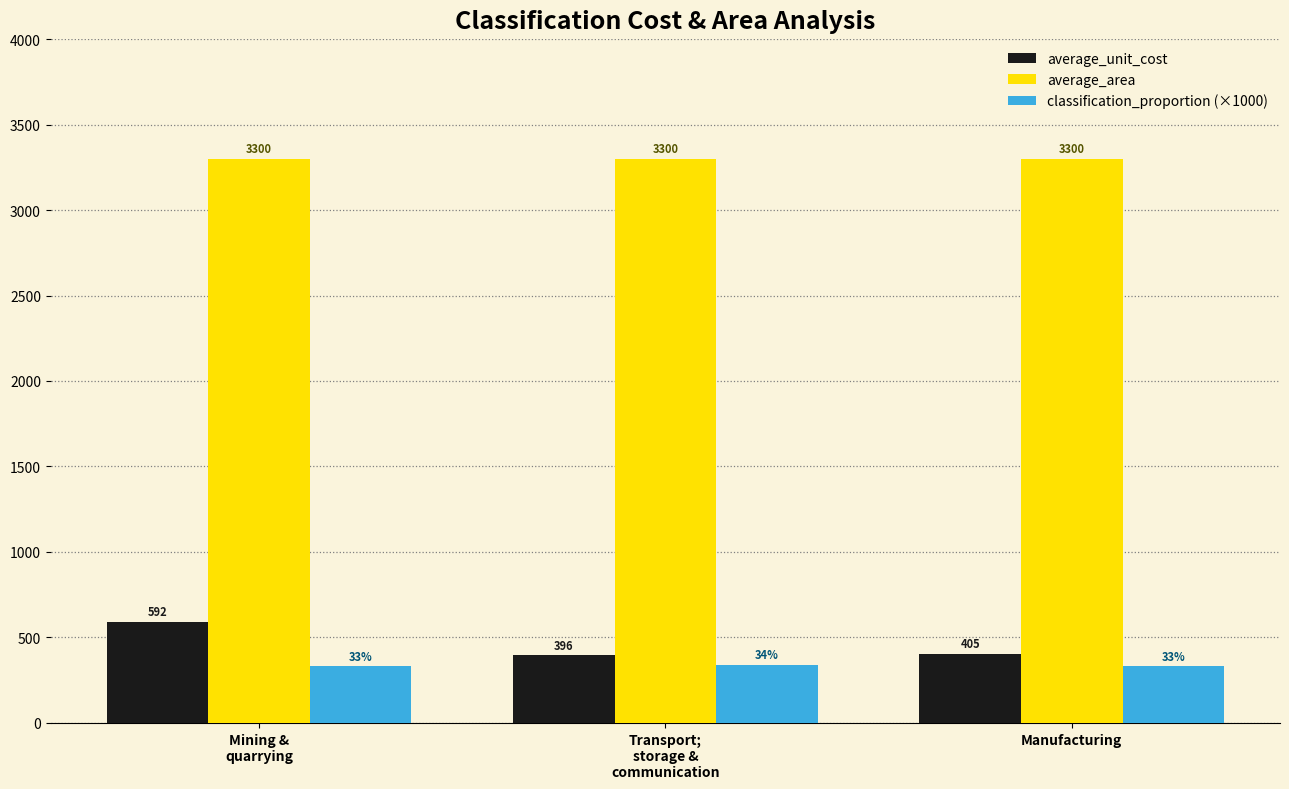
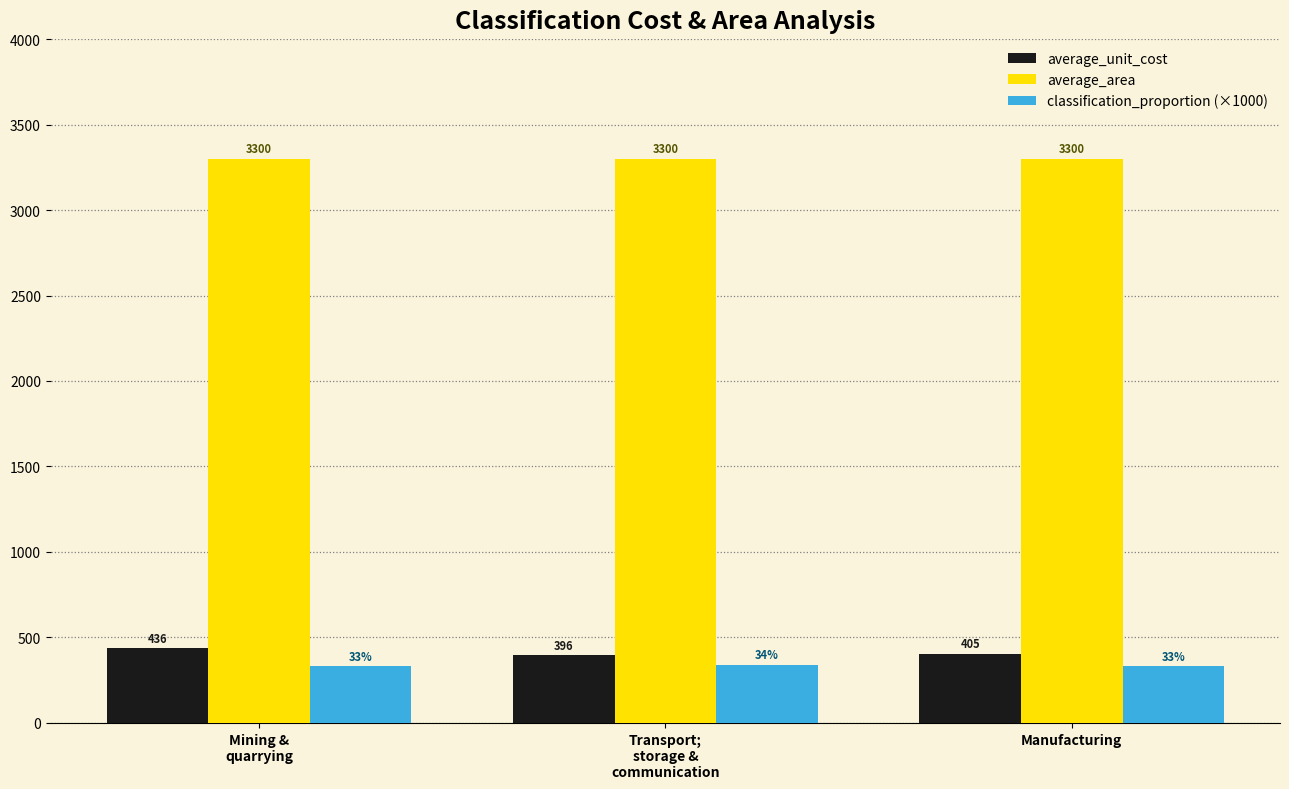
average_unit_cost, Mining & quarrying: 592 -> 436
